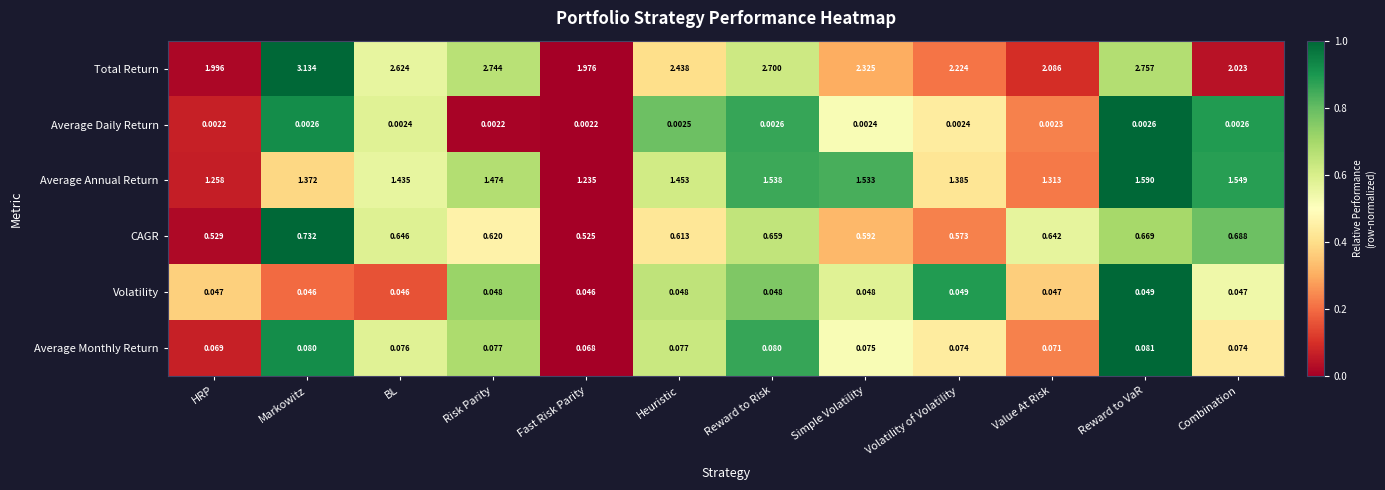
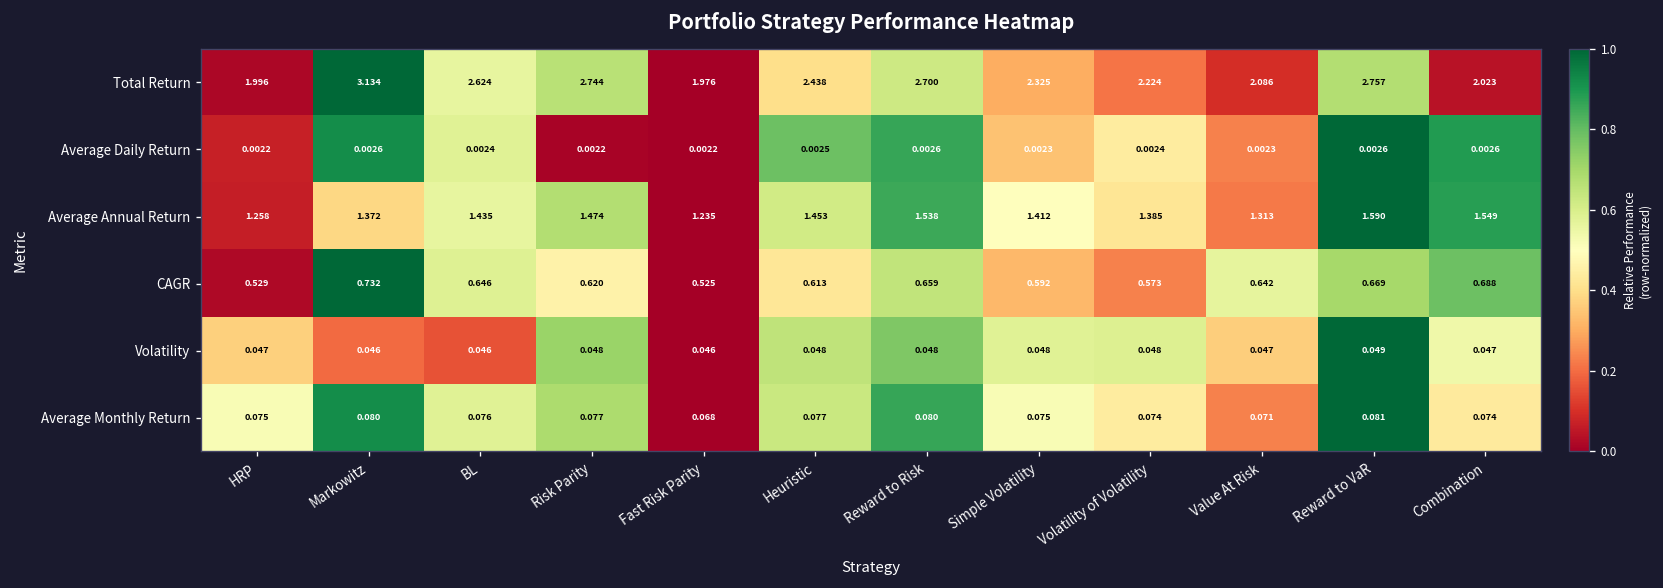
Average Daily Return, Simple Volatility: 0.0024 -> 0.0023
Average Annual Return, Simple Volatility: 1.533 -> 1.412
Volatility, Volatility of Volatility: 0.049 -> 0.048
Average Monthly Return, HRP: 0.069 -> 0.075
